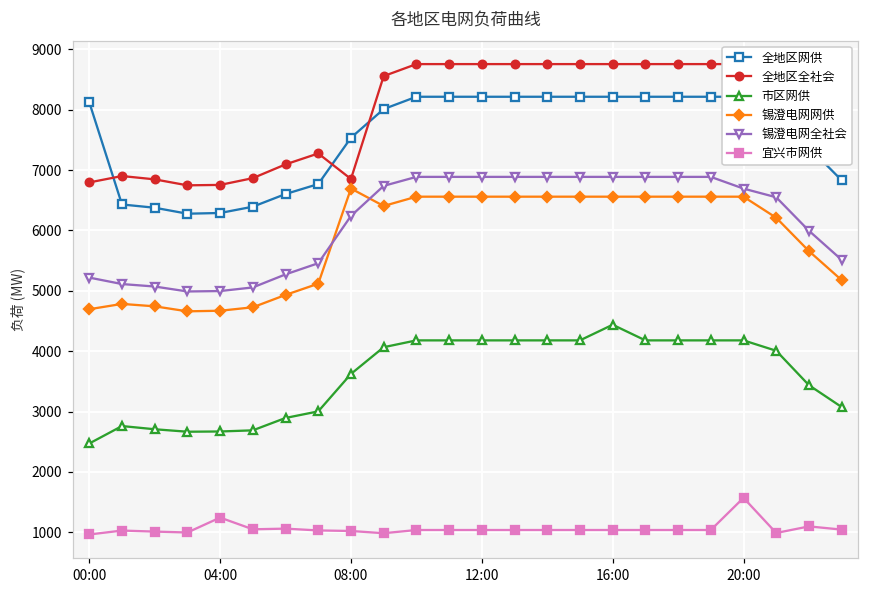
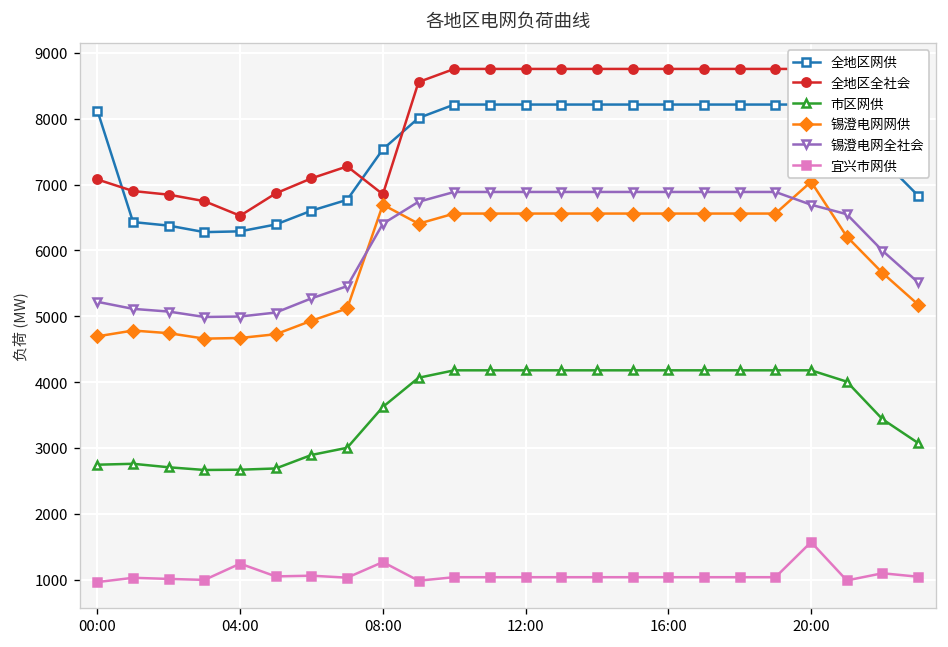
全地区全社会, 00:00: 6800 -> 7100
市区网供, 00:00: 2500 -> 2700
全地区全社会, 04:00: 6800 -> 6500
锡澄电网全社会, 08:00: 6200 -> 6400
宜兴市网供, 08:00: 1000 -> 1300
市区网供, 16:00: 4400 -> 4200
锡澄电网网供, 20:00: 6600 -> 7000
